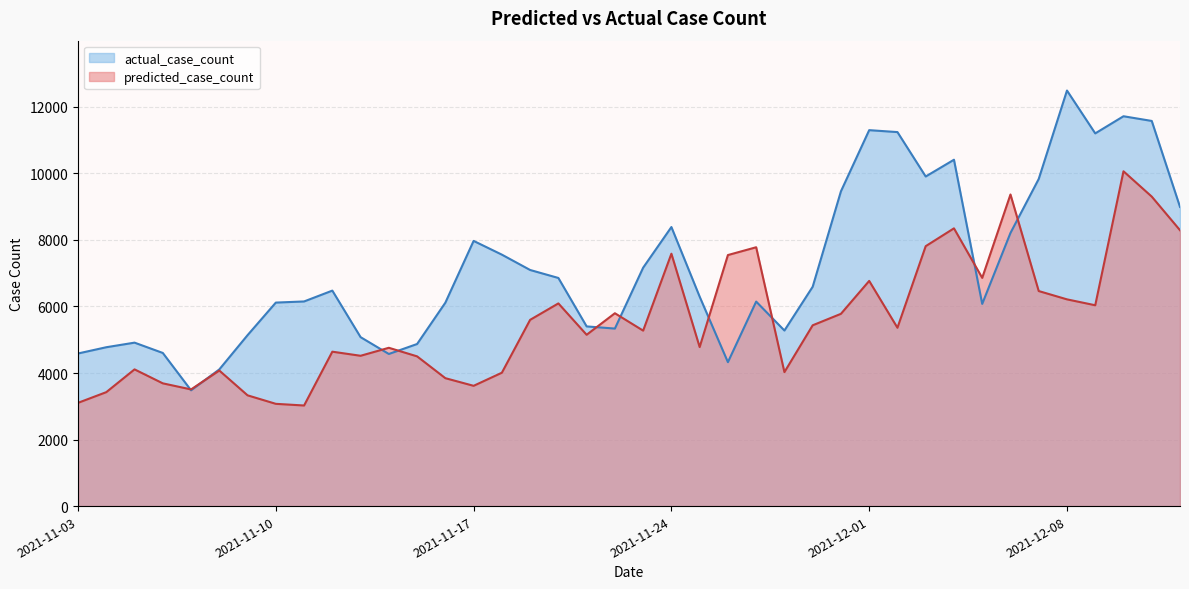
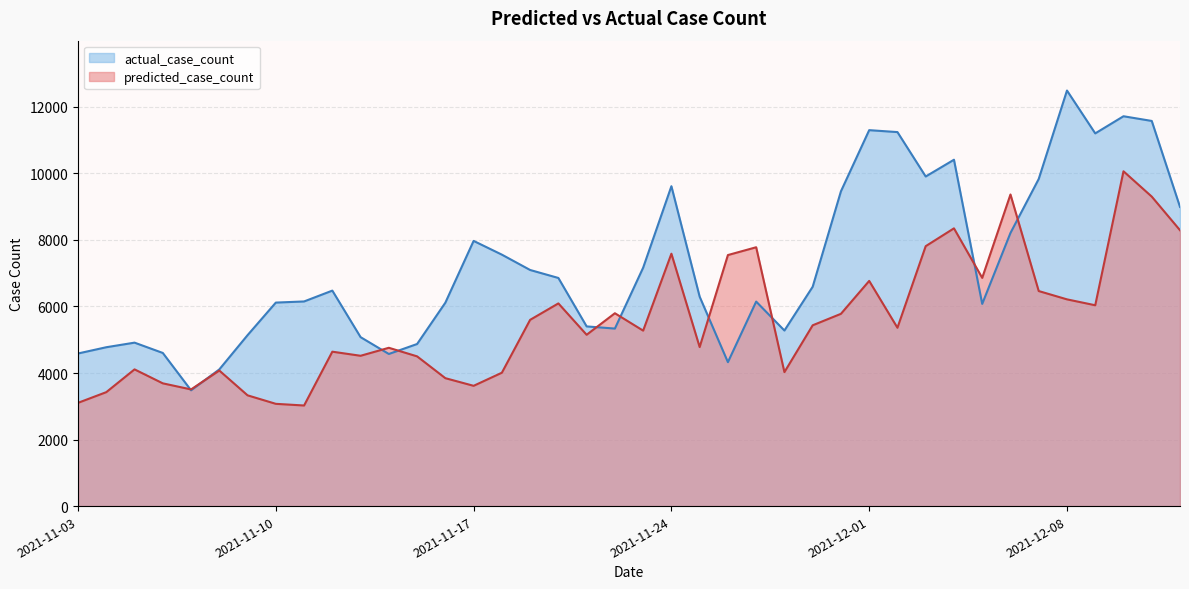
actual_case_count, 2021-11-24: 8400 -> 9600
